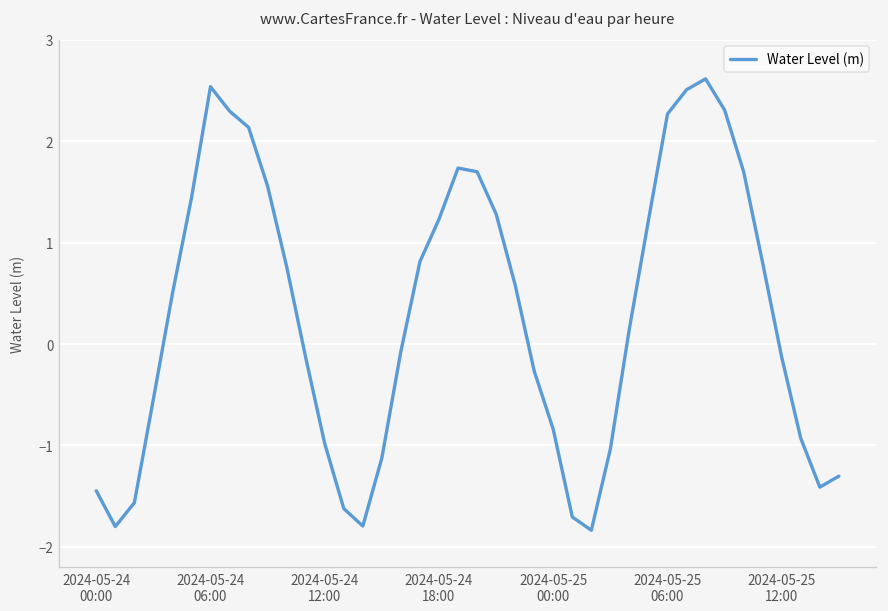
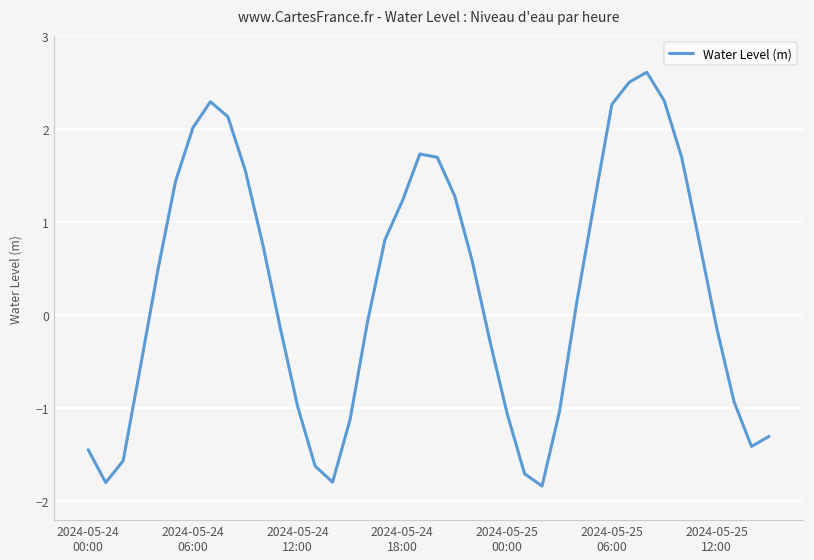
2024-05-24 06:00: 2.5 -> 2.0
2024-05-25 00:00: -0.8 -> -1.1
